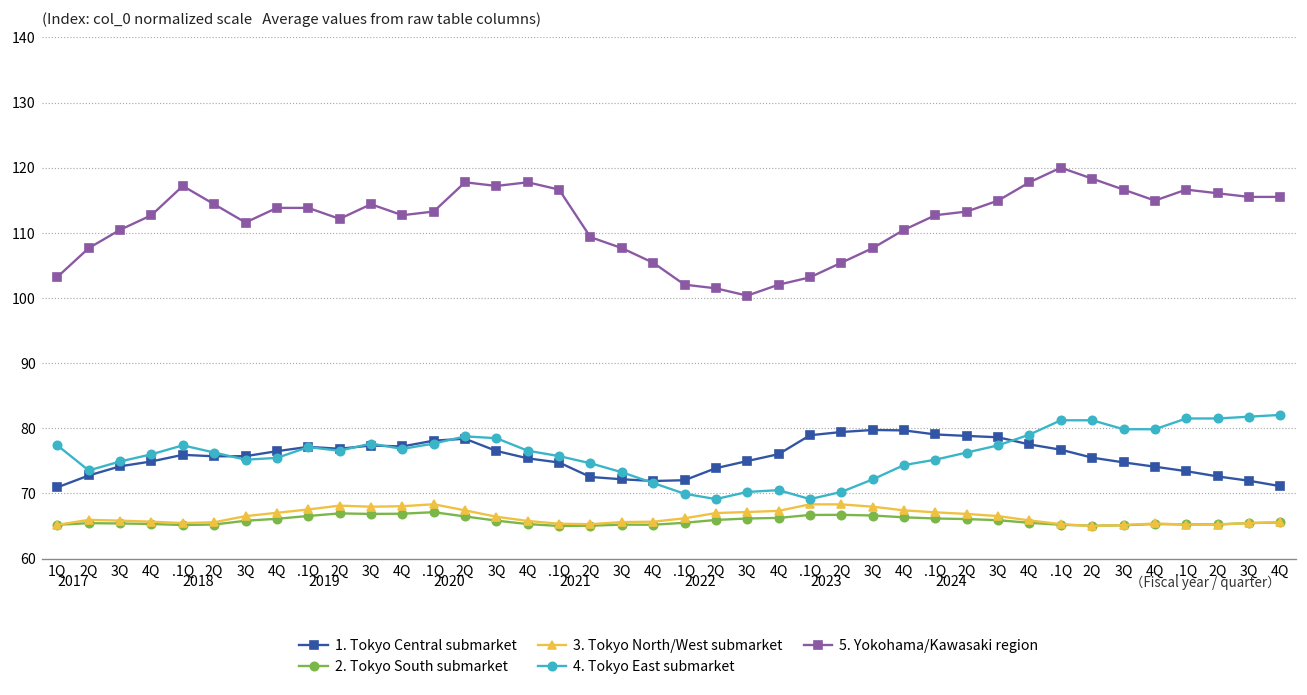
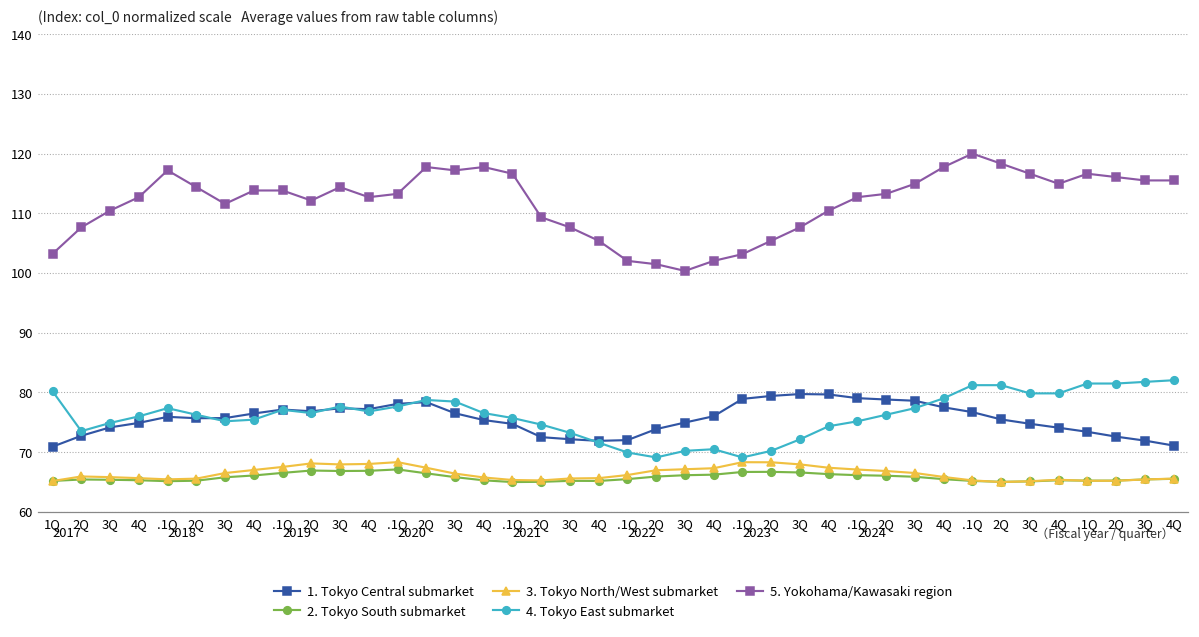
4. Tokyo East submarket, 1Q: 77 -> 80
